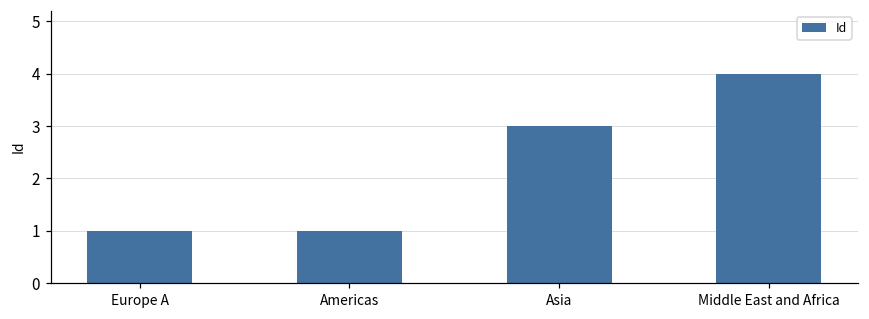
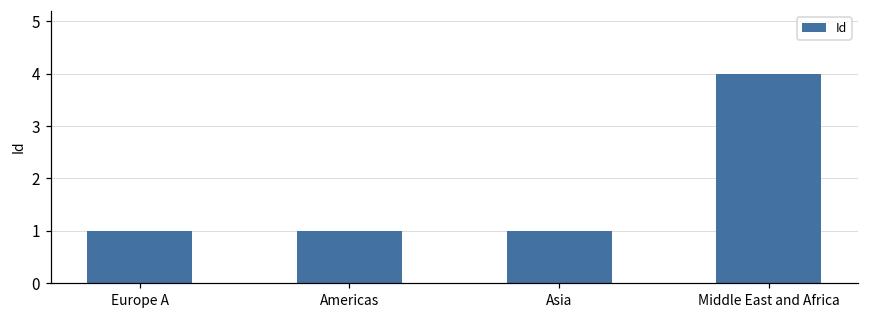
Asia: 3 -> 1
